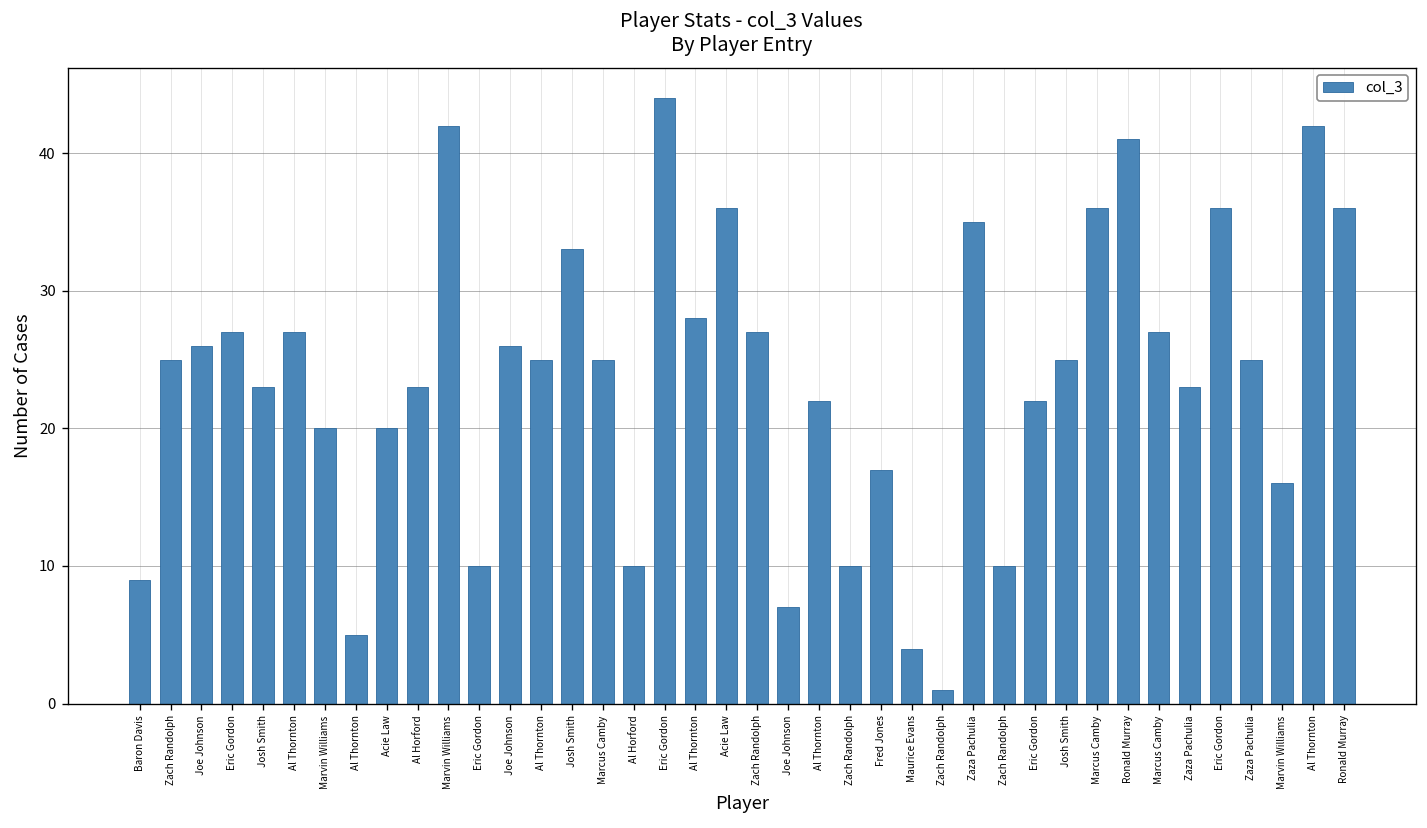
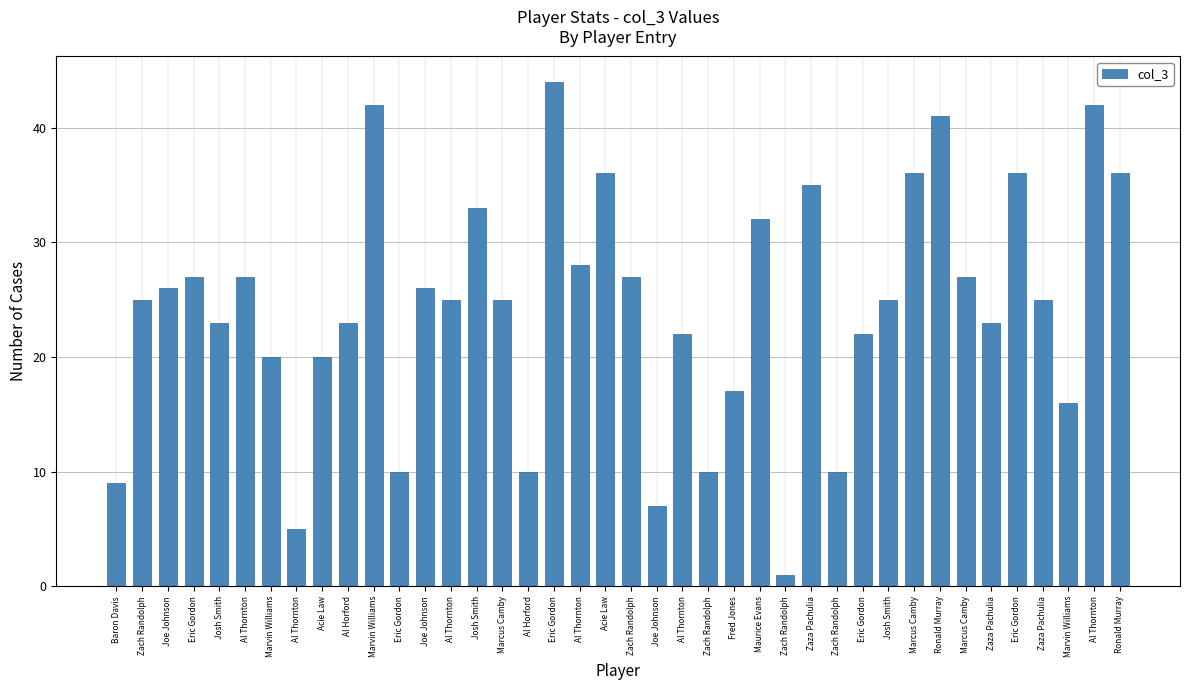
Maurice Evans: 4 -> 32
